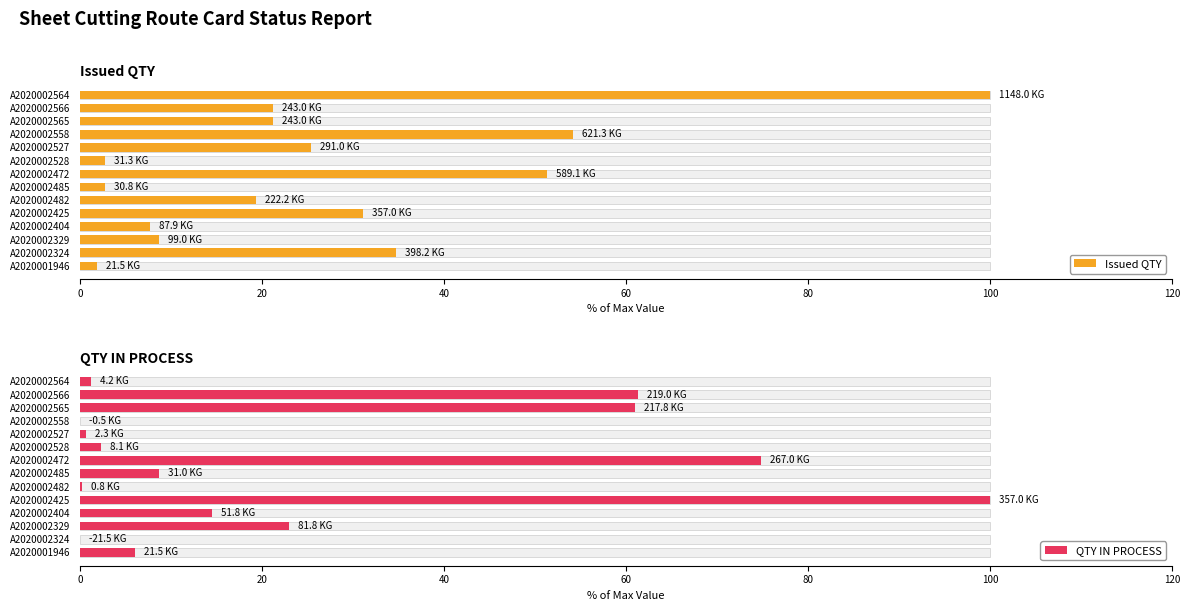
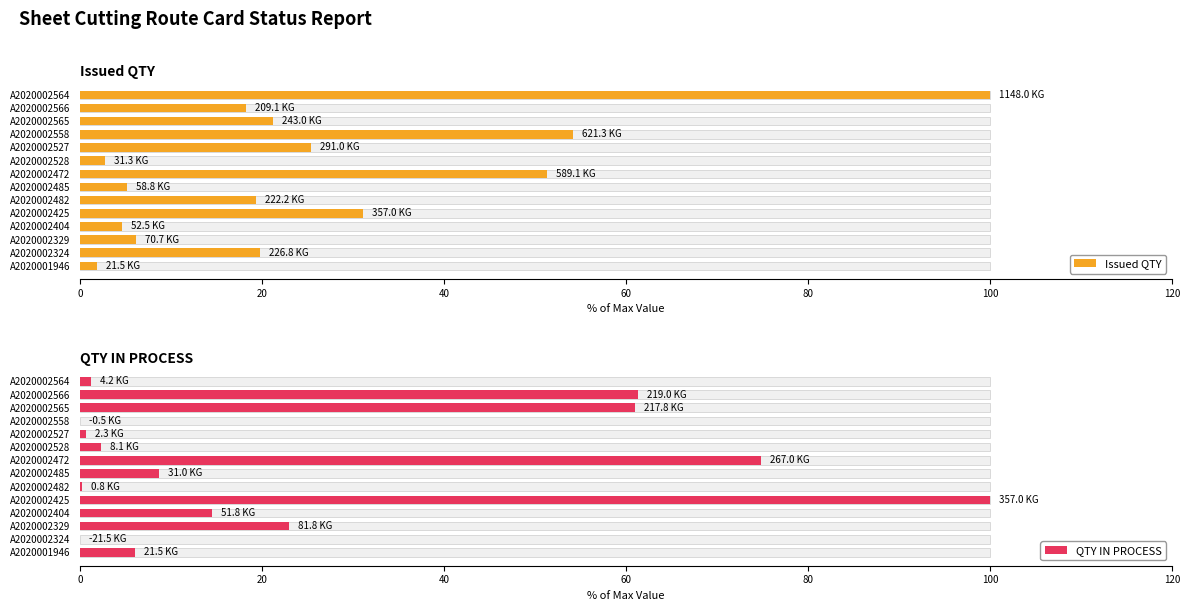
Issued QTY, Issued QTY, A2020002566: 243.0 -> 209.1
Issued QTY, Issued QTY, A2020002485: 30.8 -> 58.8
Issued QTY, Issued QTY, A2020002404: 87.9 -> 52.5
Issued QTY, Issued QTY, A2020002329: 99.0 -> 70.7
Issued QTY, Issued QTY, A2020002324: 398.2 -> 226.8
